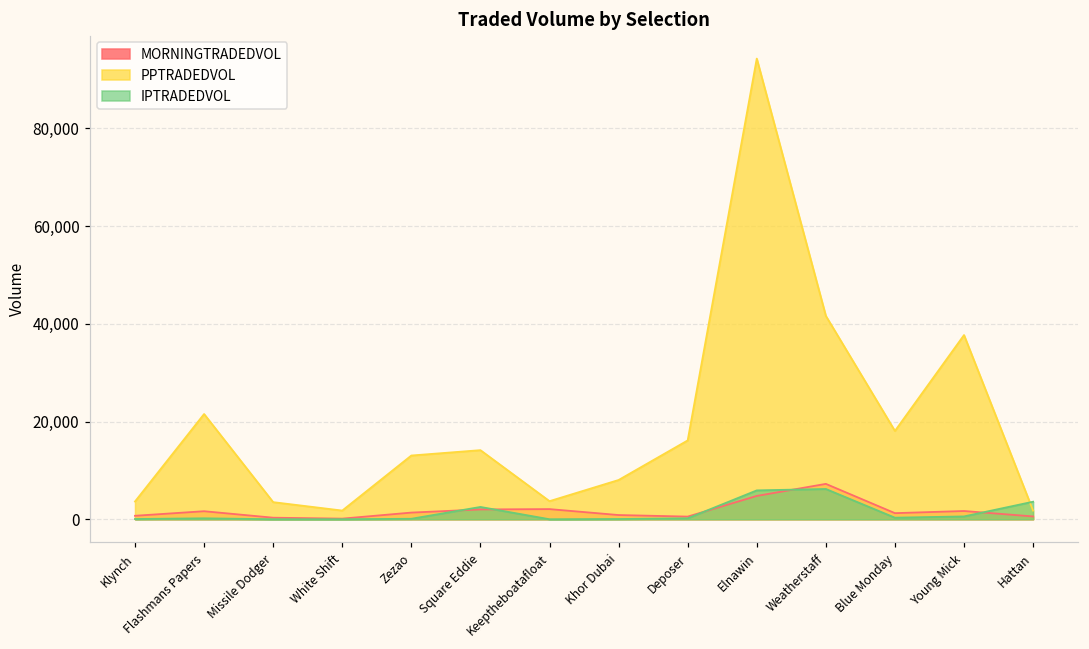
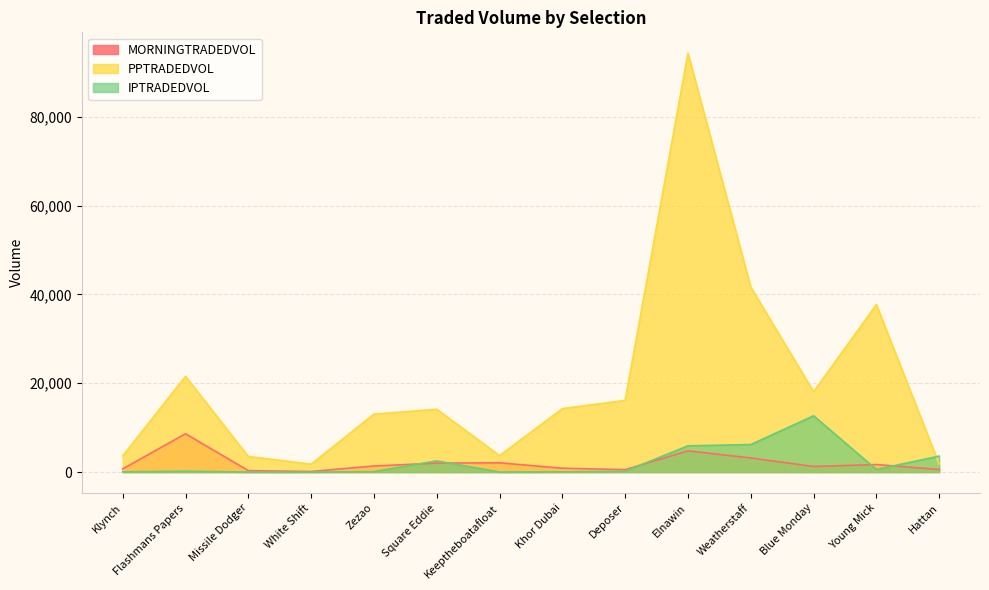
MORNINGTRADEDVOL, Flashmans Papers: 2,000 -> 9,000
PPTRADEDVOL, Khor Dubai: 8,000 -> 14,000
MORNINGTRADEDVOL, Weatherstaff: 7,000 -> 3,000
IPTRADEDVOL, Blue Monday: 0 -> 13,000
